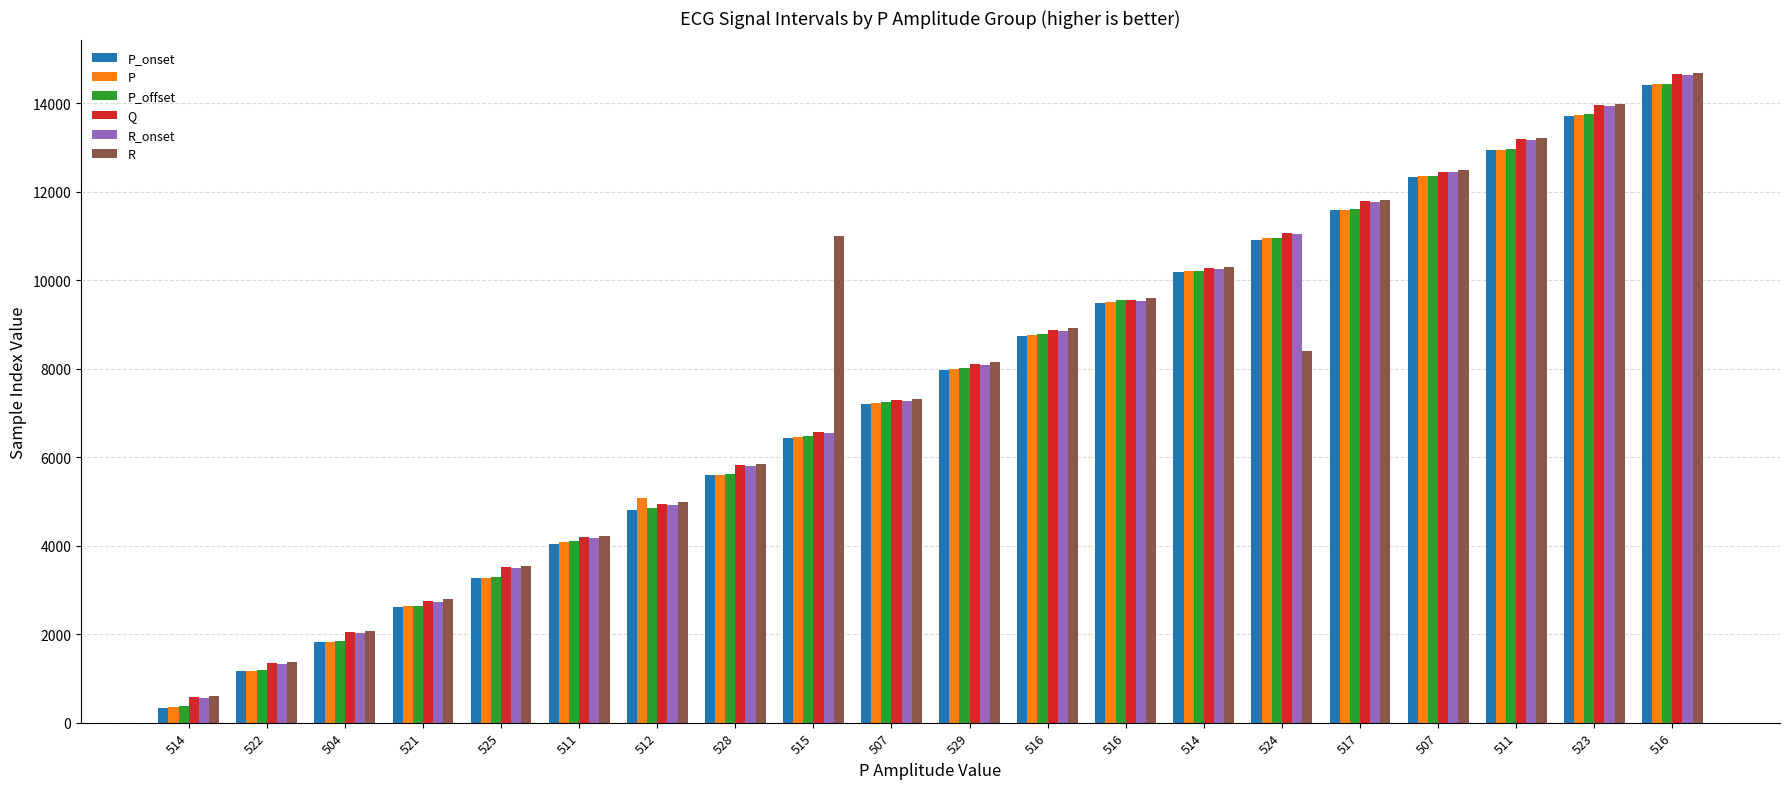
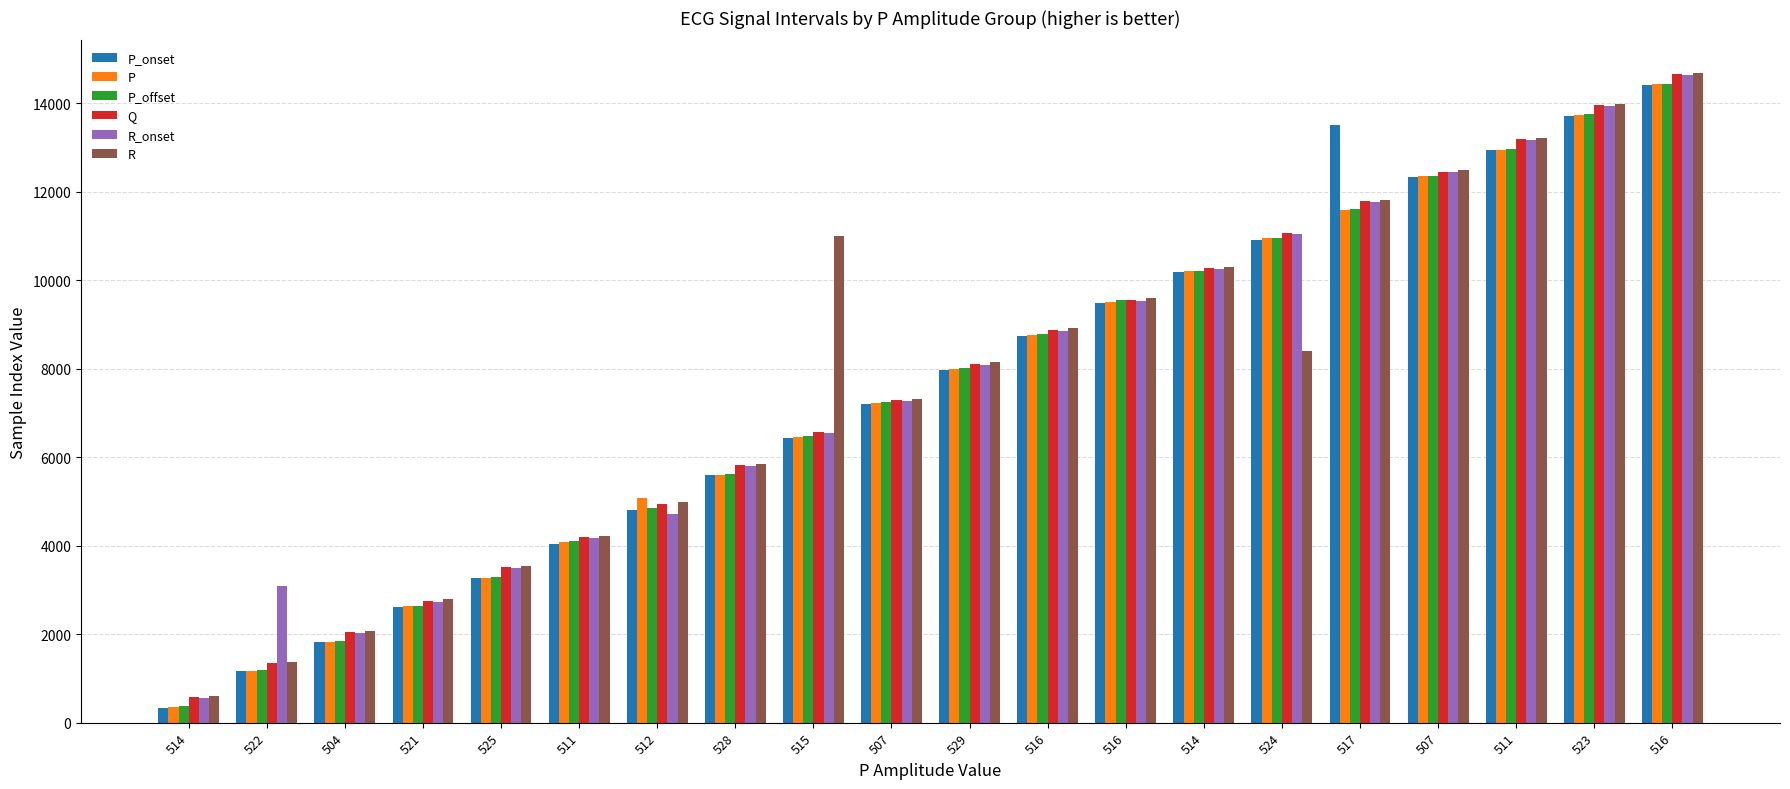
R_onset, 522: 1300 -> 3100
R_onset, 512: 4900 -> 4700
P_onset, 517: 11600 -> 13500
